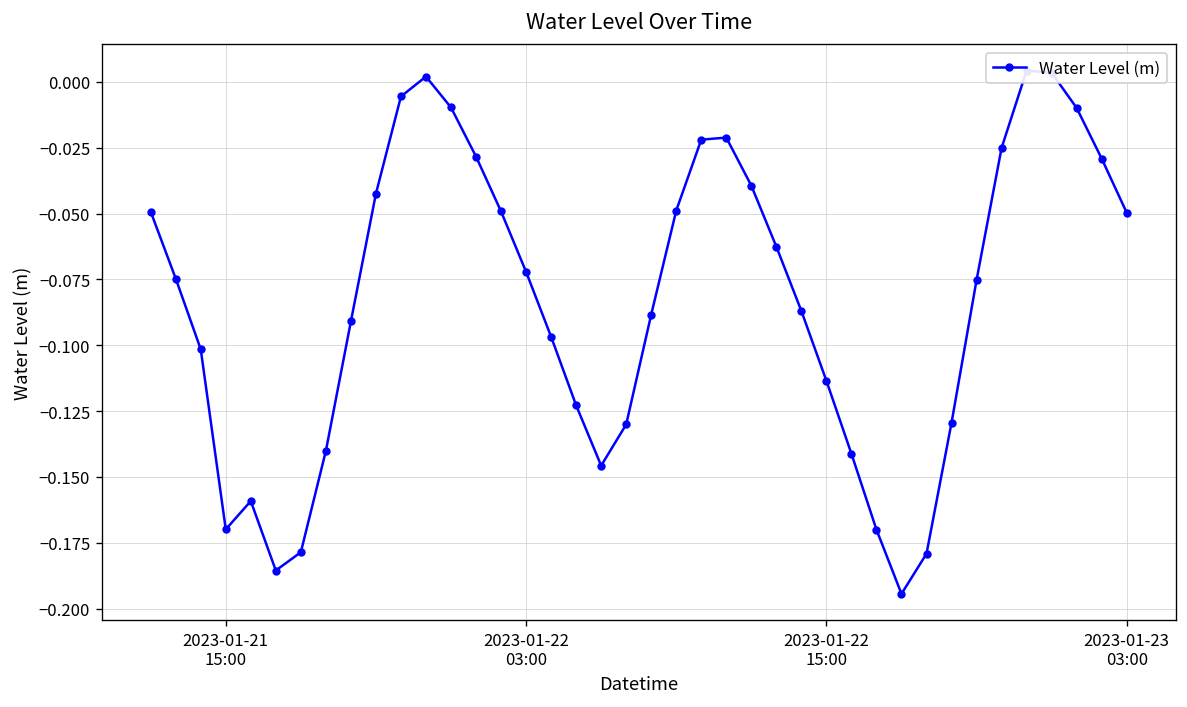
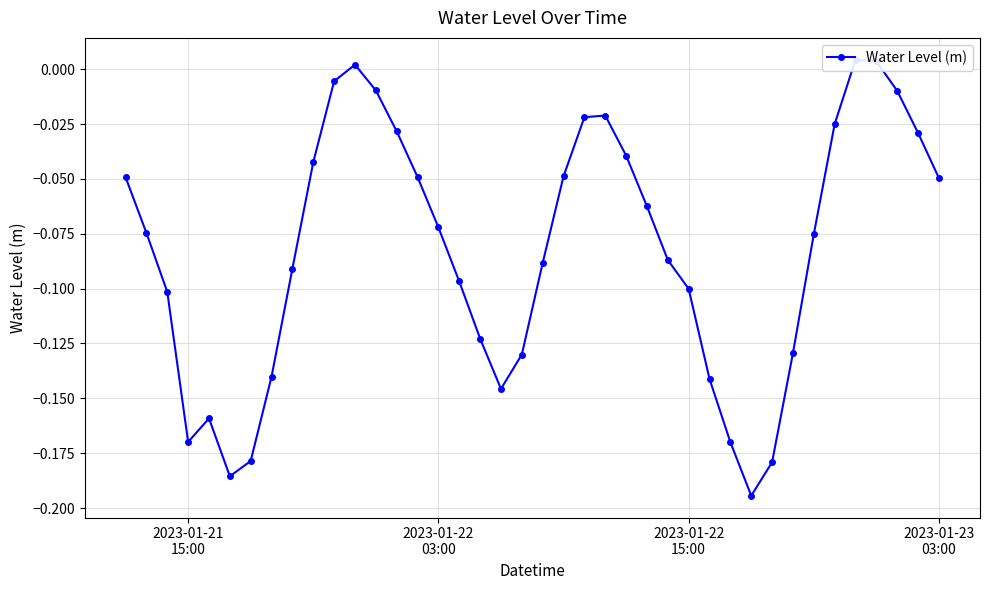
2023-01-22 15:00: -0.113 -> -0.100
